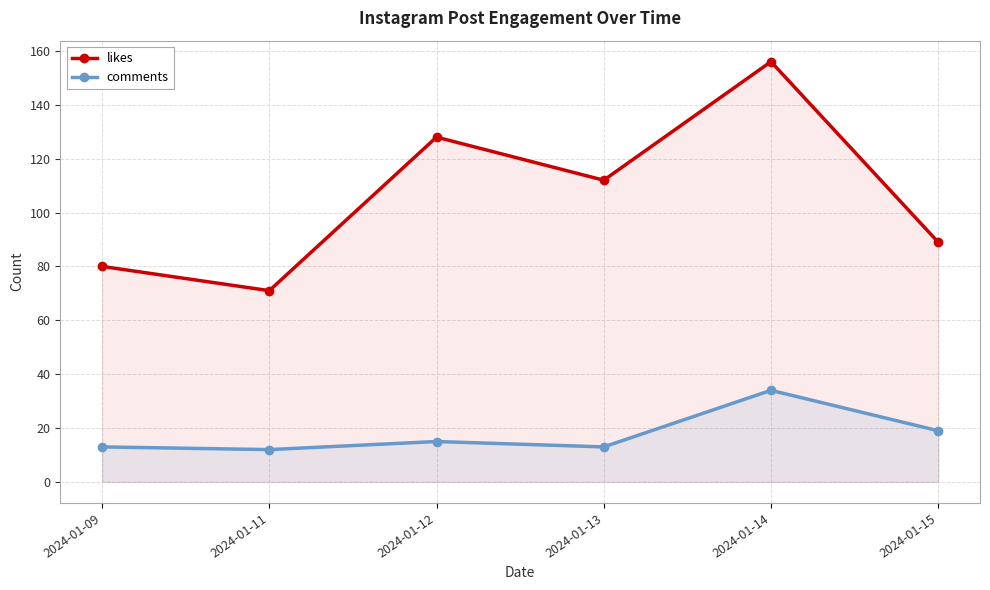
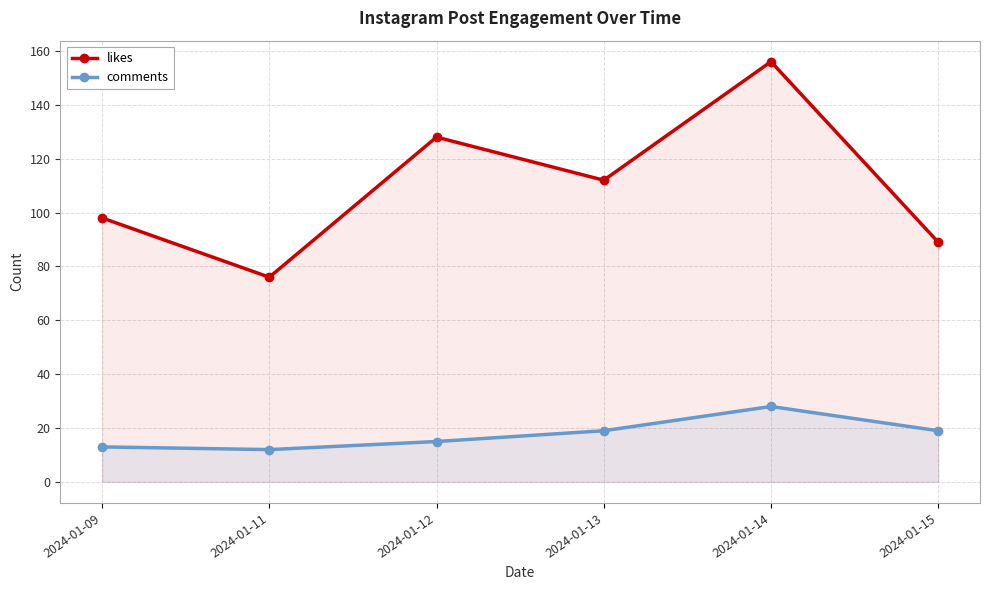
likes, 2024-01-09: 80 -> 98
likes, 2024-01-11: 71 -> 76
comments, 2024-01-13: 13 -> 19
comments, 2024-01-14: 34 -> 28
